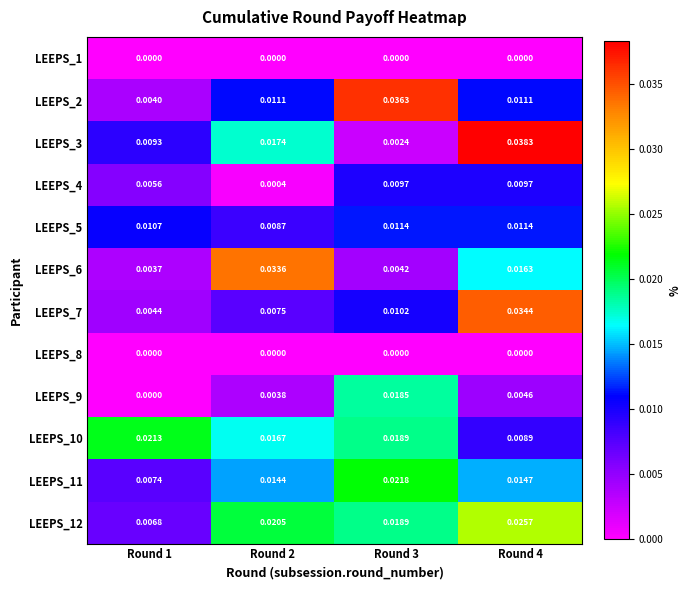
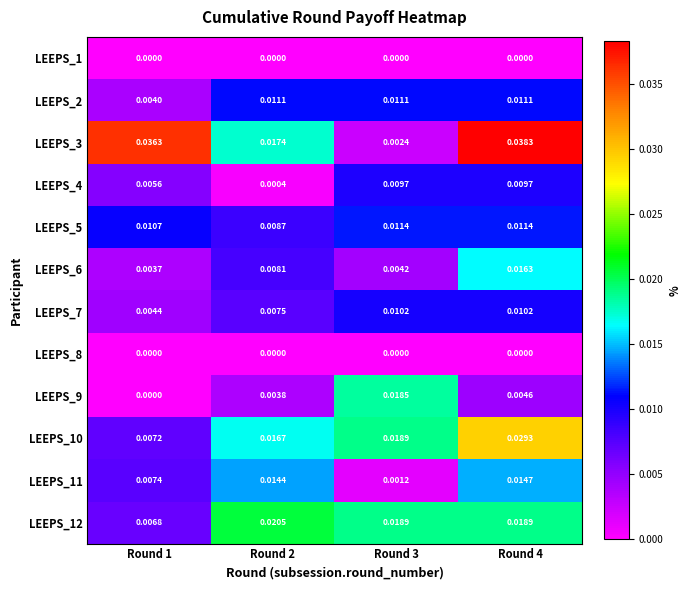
LEEPS_2, Round 3: 0.0363 -> 0.0111
LEEPS_3, Round 1: 0.0093 -> 0.0363
LEEPS_6, Round 2: 0.0336 -> 0.0081
LEEPS_7, Round 4: 0.0344 -> 0.0102
LEEPS_10, Round 1: 0.0213 -> 0.0072
LEEPS_10, Round 4: 0.0089 -> 0.0293
LEEPS_11, Round 3: 0.0218 -> 0.0012
LEEPS_12, Round 4: 0.0257 -> 0.0189
